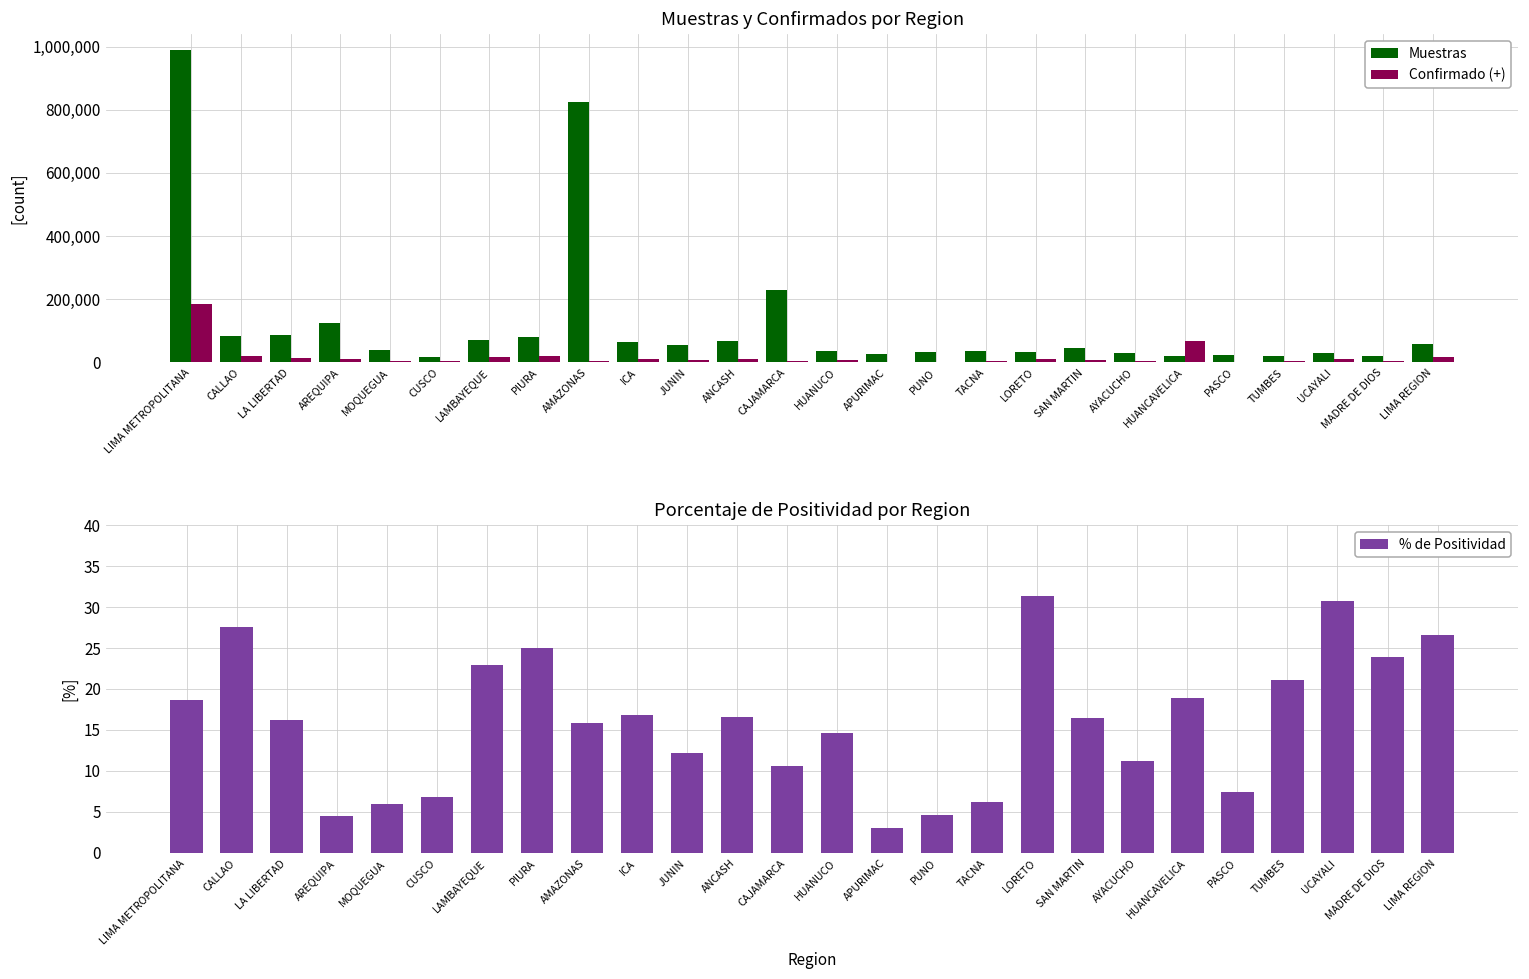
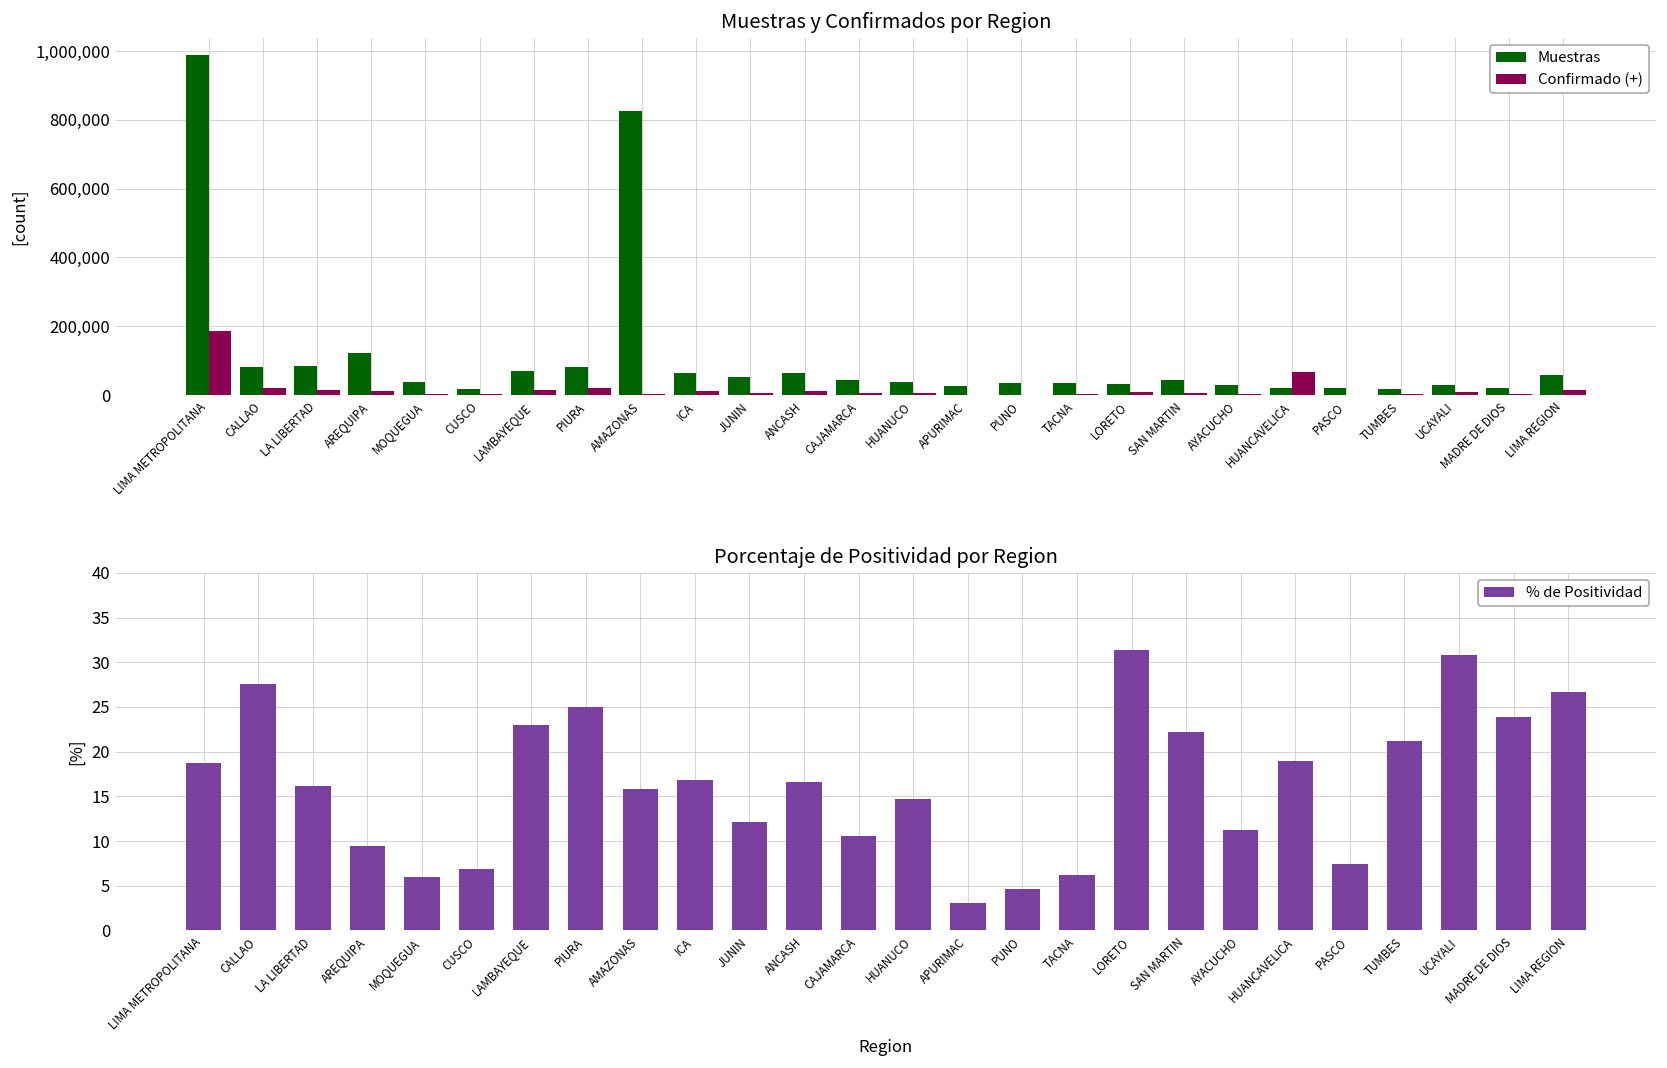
Muestras y Confirmados por Region, Muestras, CAJAMARCA: 230,000 -> 50,000
Porcentaje de Positividad por Region, AREQUIPA: 5 -> 9
Porcentaje de Positividad por Region, SAN MARTIN: 17 -> 22
